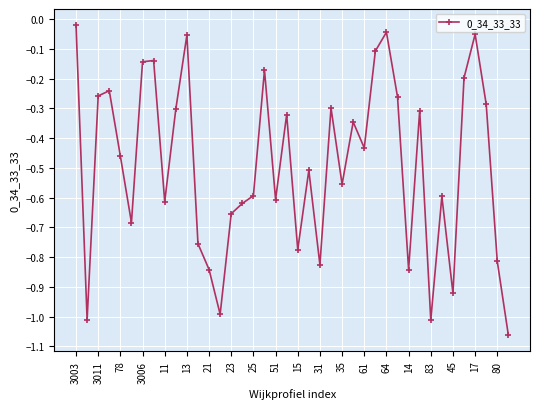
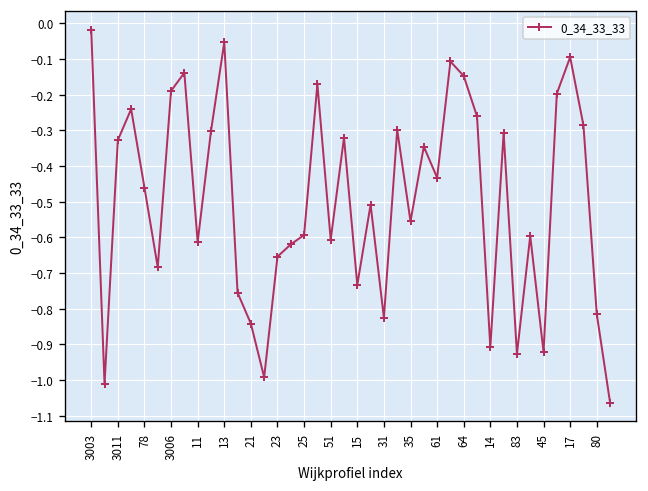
3011: -0.26 -> -0.33
3006: -0.14 -> -0.19
15: -0.77 -> -0.73
64: -0.04 -> -0.15
14: -0.84 -> -0.91
83: -1.01 -> -0.93
17: -0.05 -> -0.09
